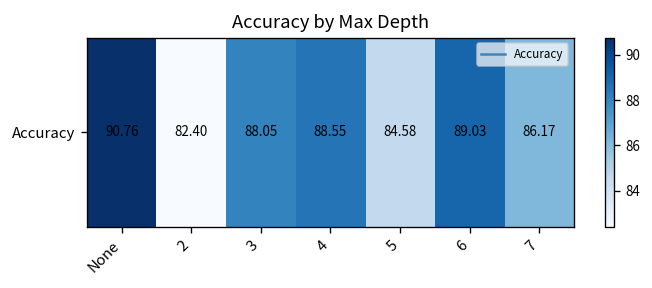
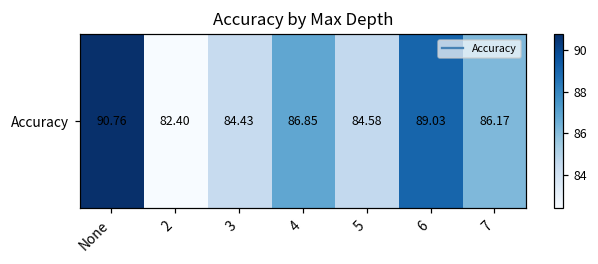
Accuracy, 3: 88.05 -> 84.43
Accuracy, 4: 88.55 -> 86.85
